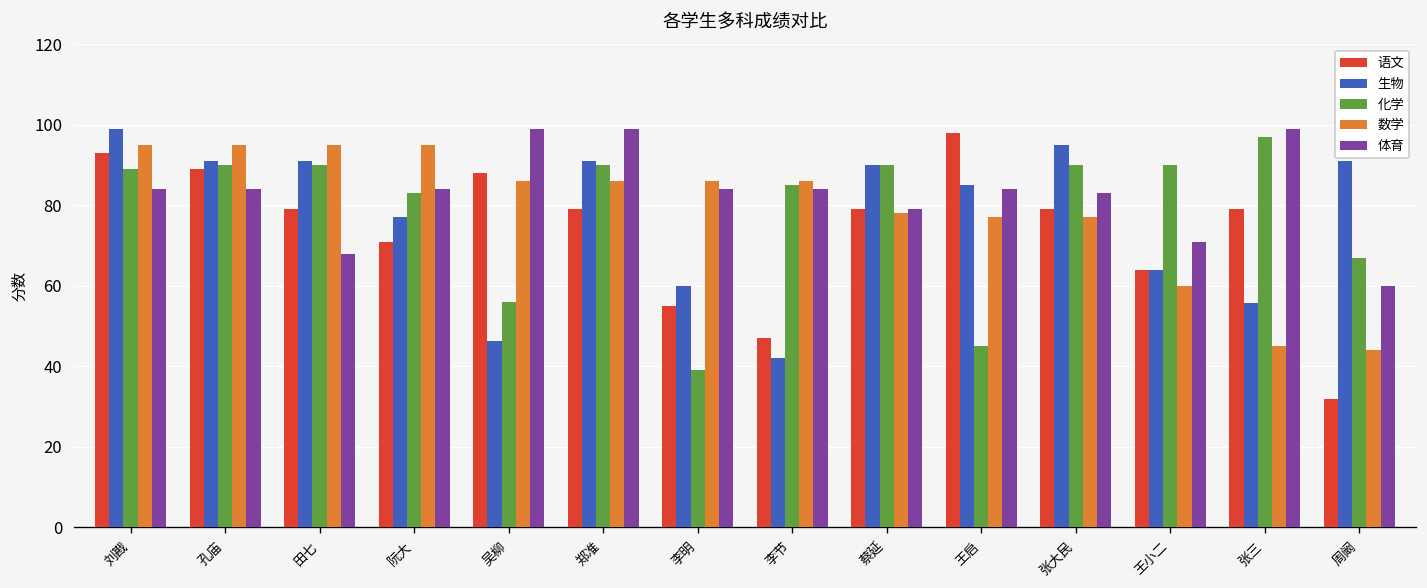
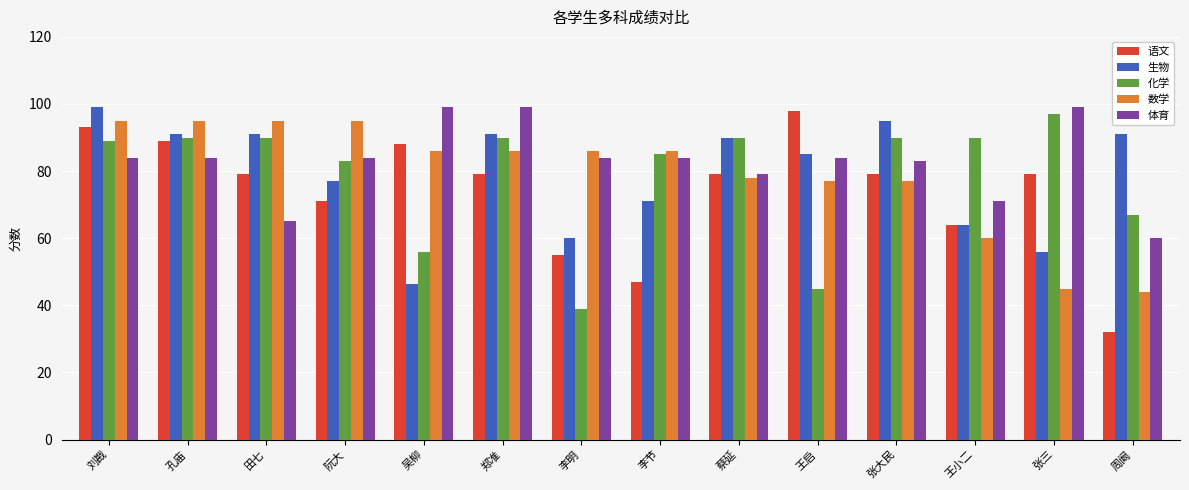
体育, 田七: 68 -> 65
生物, 李节: 42 -> 71
